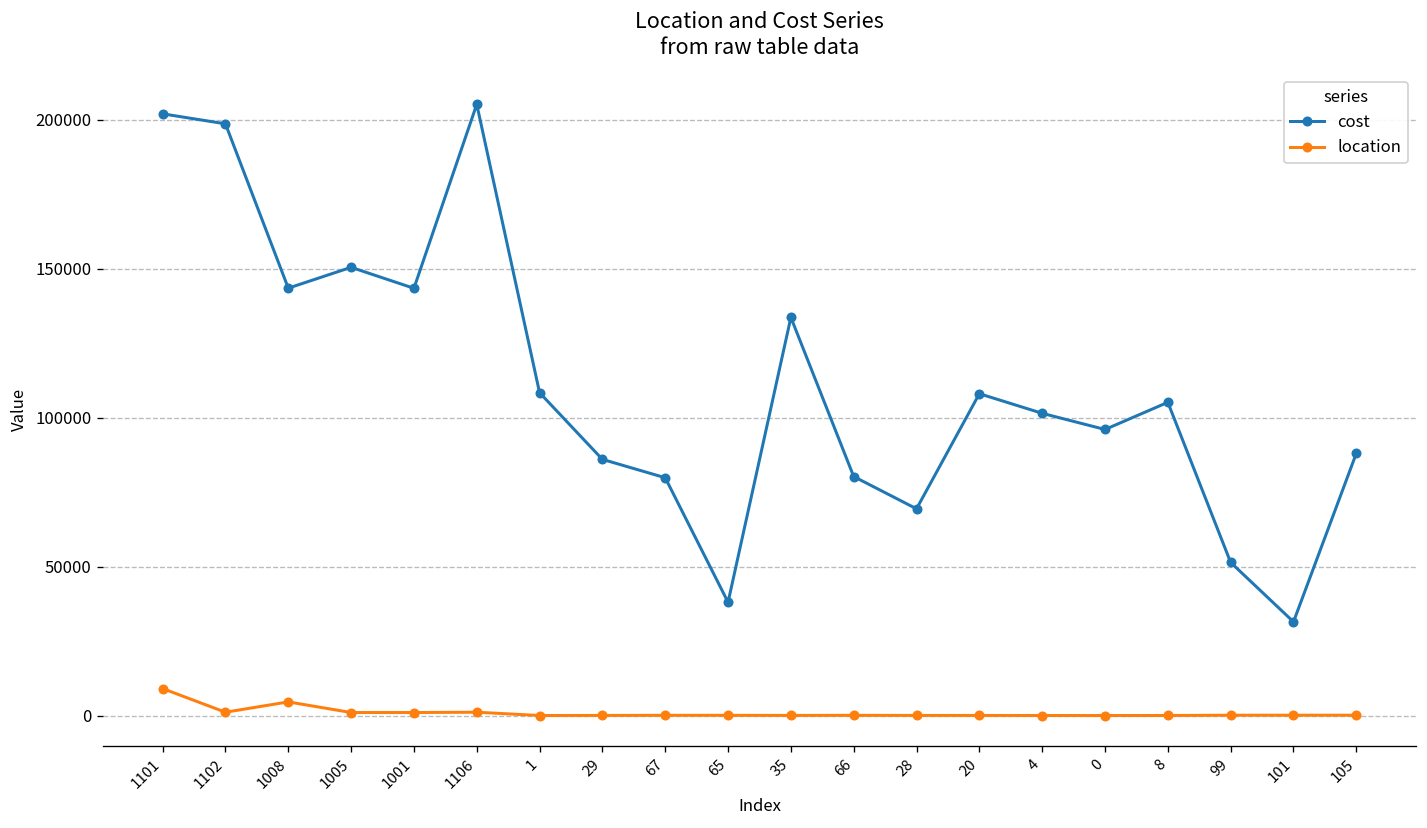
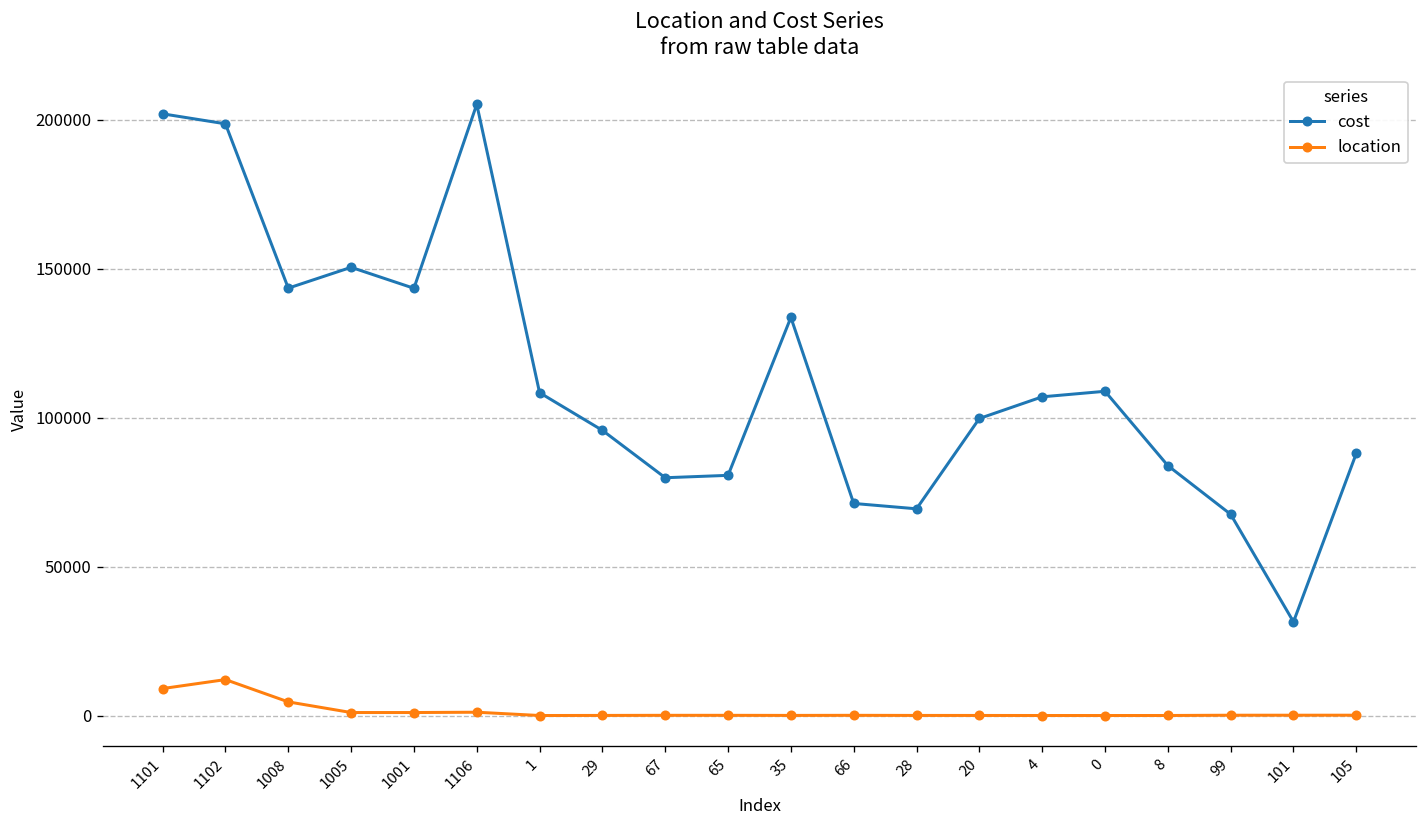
location, 1102: 1000 -> 12000
cost, 29: 86000 -> 96000
cost, 65: 38000 -> 81000
cost, 66: 80000 -> 71000
cost, 20: 108000 -> 100000
cost, 4: 101000 -> 107000
cost, 0: 96000 -> 109000
cost, 8: 105000 -> 84000
cost, 99: 51000 -> 68000
